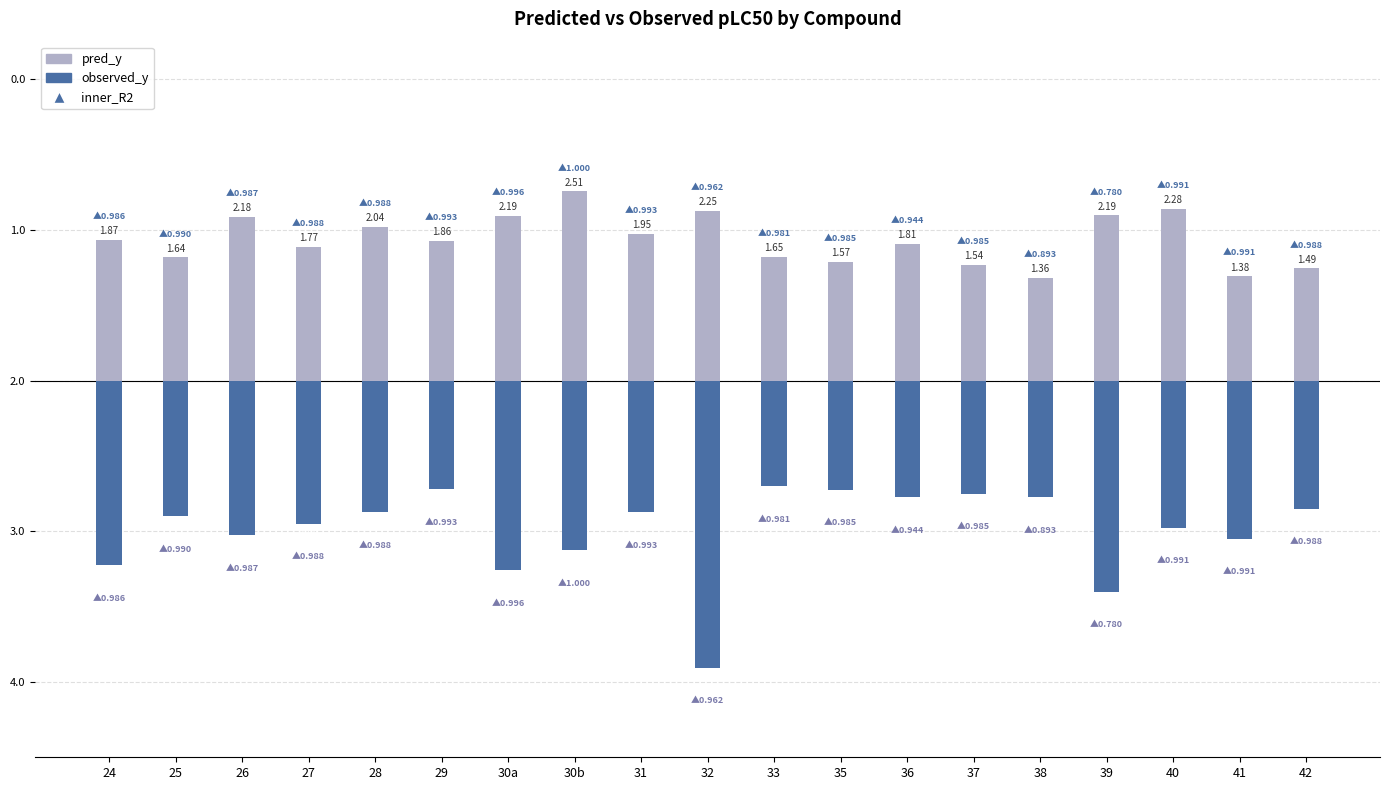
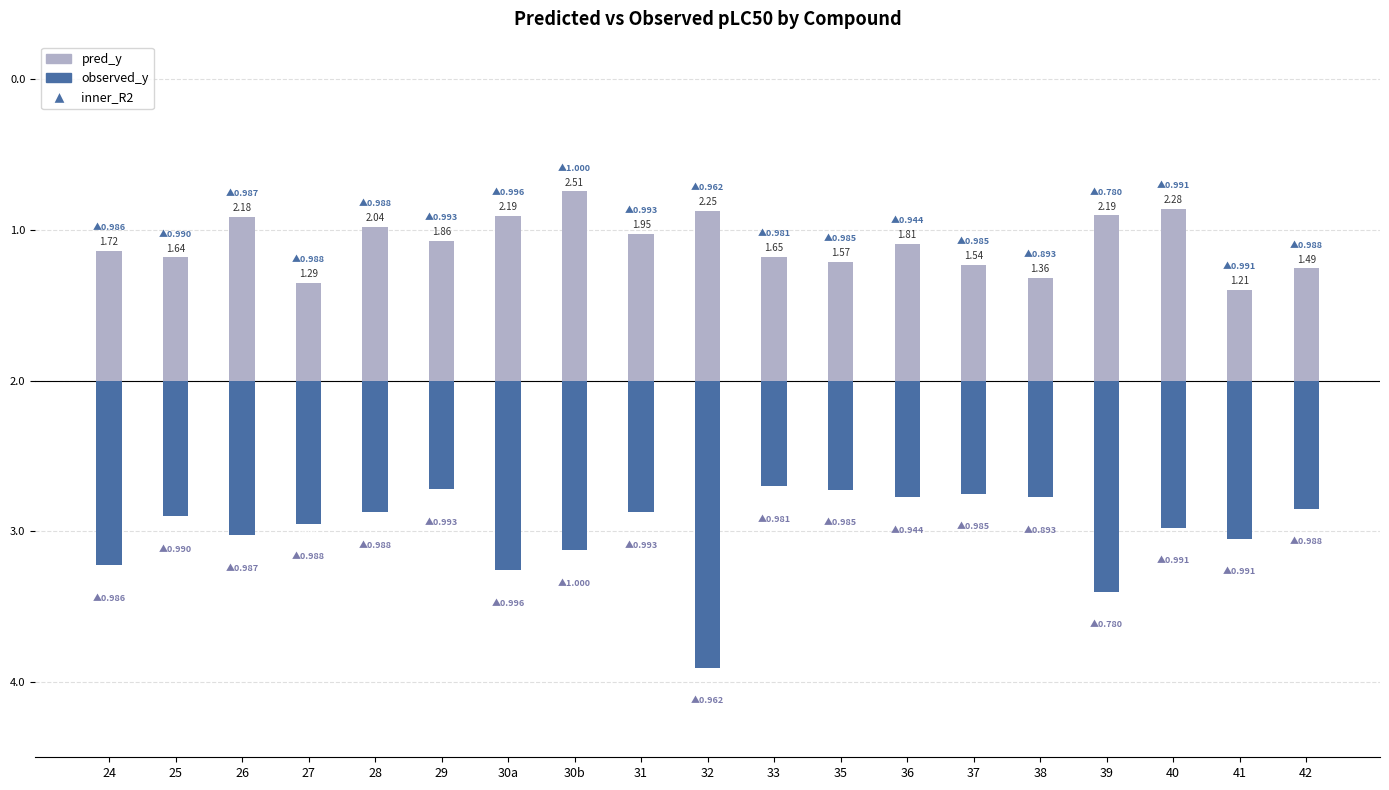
pred_y, 24: 1.87 -> 1.72
pred_y, 27: 1.77 -> 1.29
pred_y, 41: 1.38 -> 1.21
